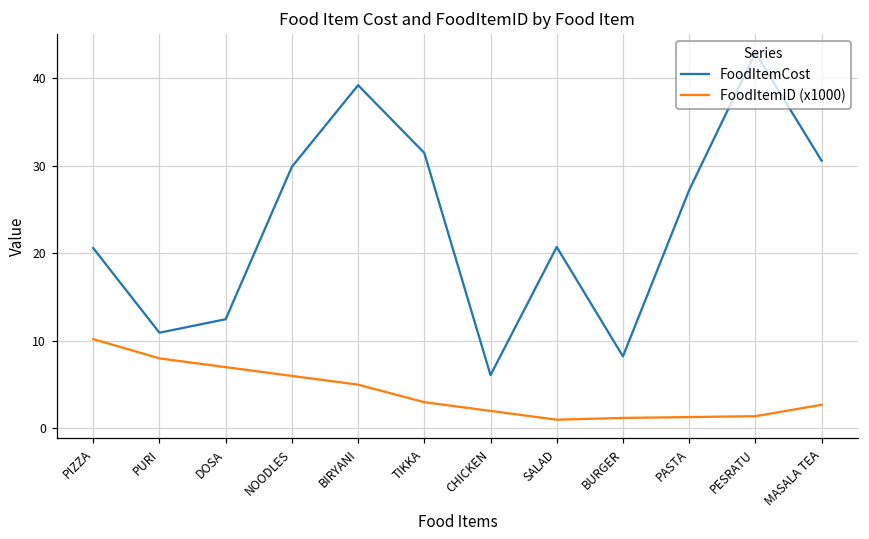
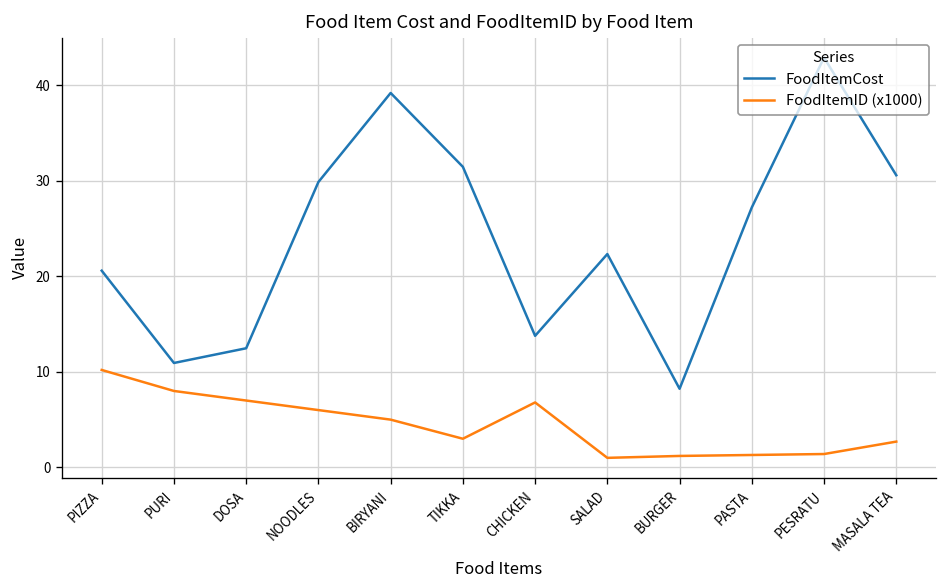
FoodItemCost, CHICKEN: 6 -> 14
FoodItemID (x1000), CHICKEN: 2 -> 7
FoodItemCost, SALAD: 21 -> 22
